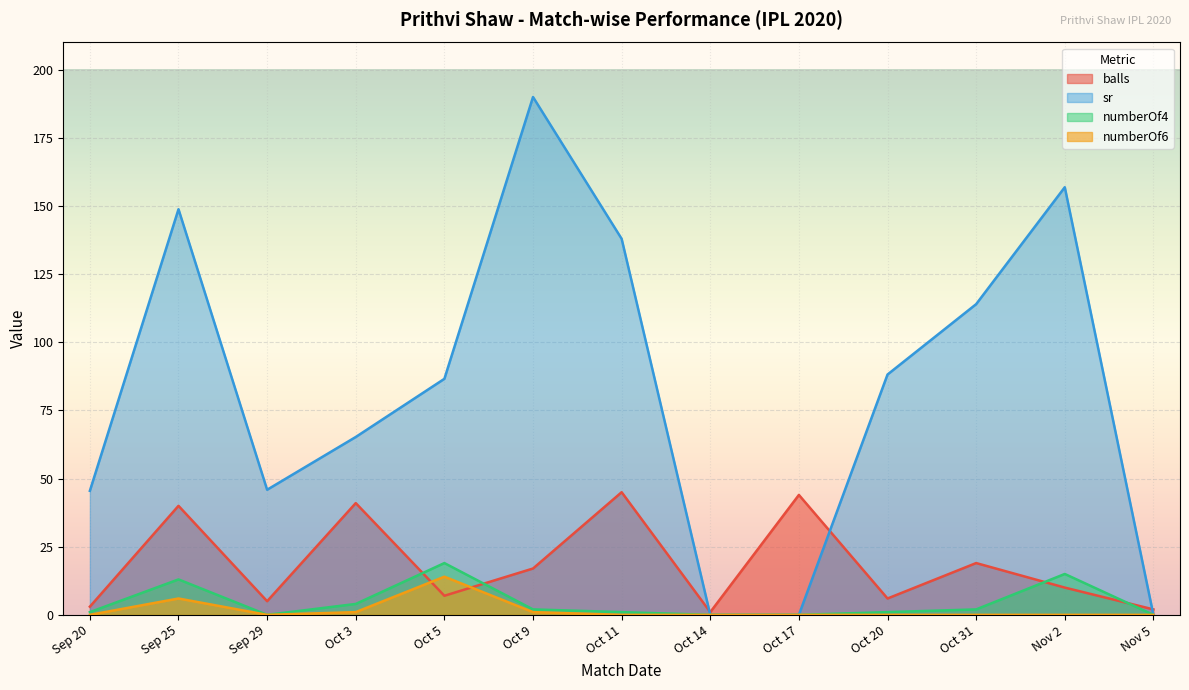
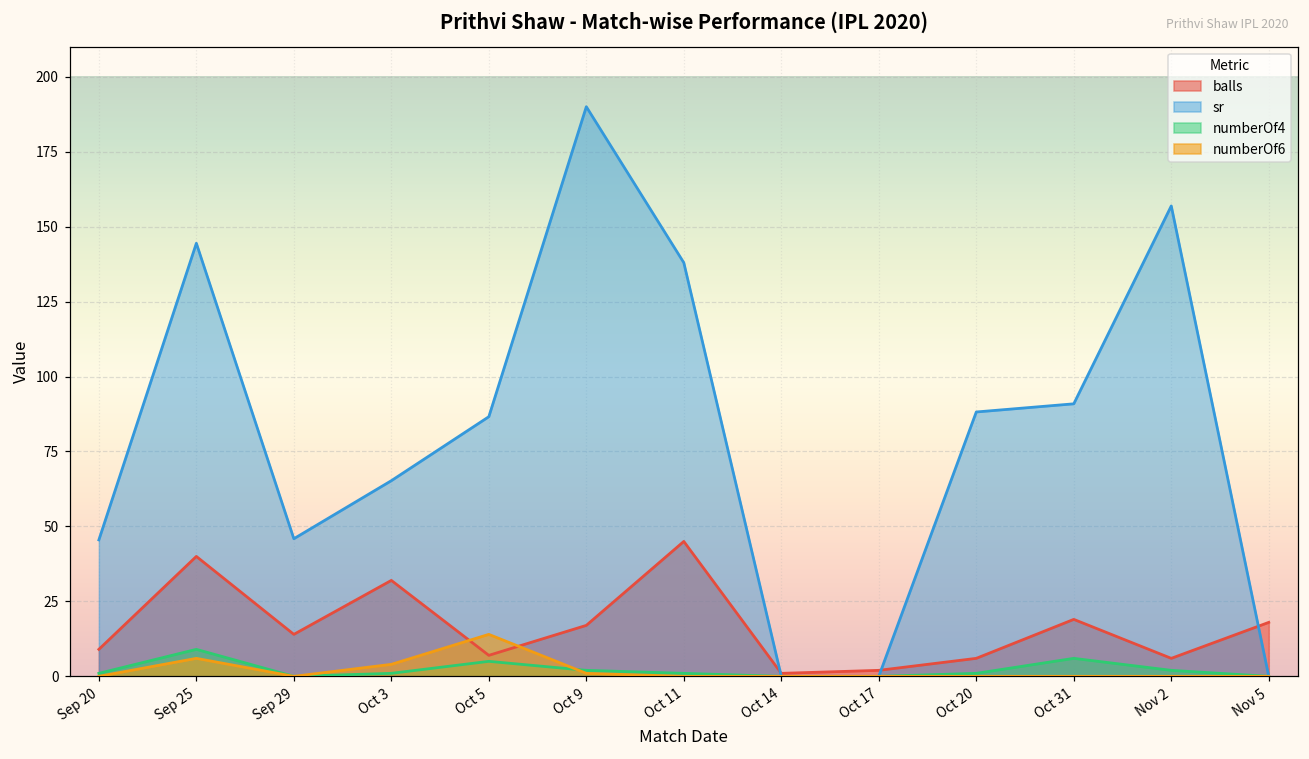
balls, Sep 20: 3 -> 9
sr, Sep 25: 149 -> 144
numberOf4, Sep 25: 13 -> 9
balls, Sep 29: 5 -> 14
balls, Oct 3: 41 -> 32
numberOf4, Oct 3: 4 -> 1
numberOf6, Oct 3: 1 -> 4
numberOf4, Oct 5: 19 -> 5
balls, Oct 17: 44 -> 2
sr, Oct 31: 114 -> 91
numberOf4, Oct 31: 2 -> 6
balls, Nov 2: 10 -> 6
numberOf4, Nov 2: 15 -> 2
balls, Nov 5: 2 -> 18
